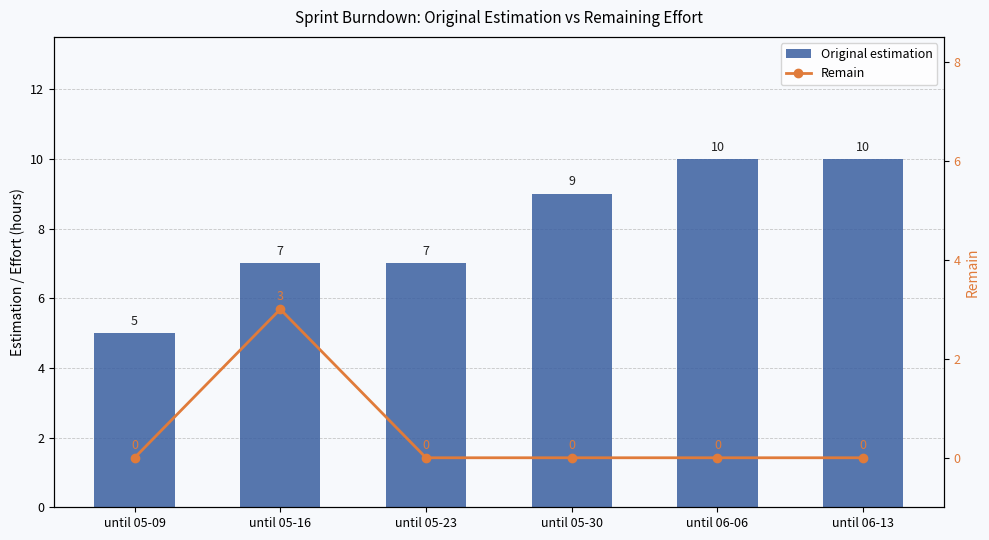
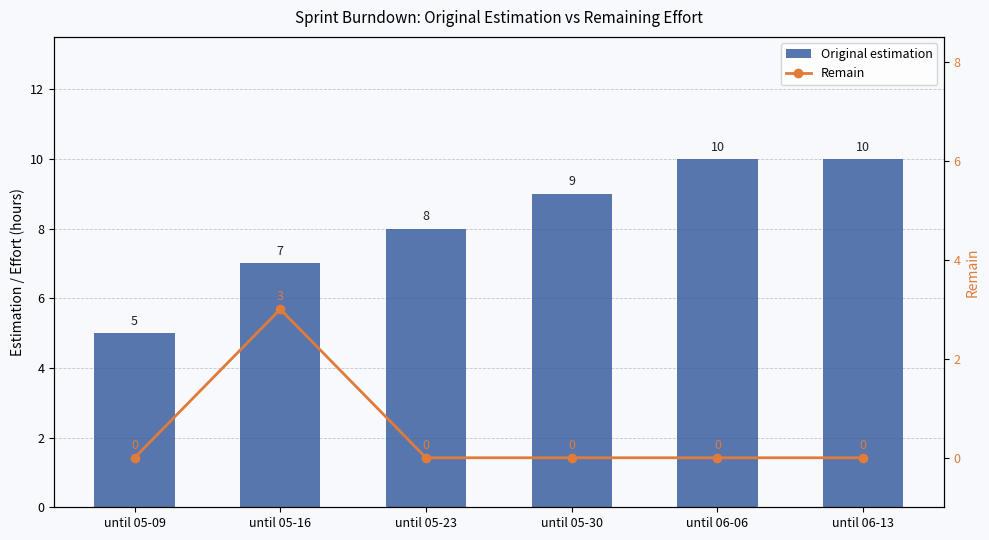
Original estimation, until 05-23: 7 -> 8
